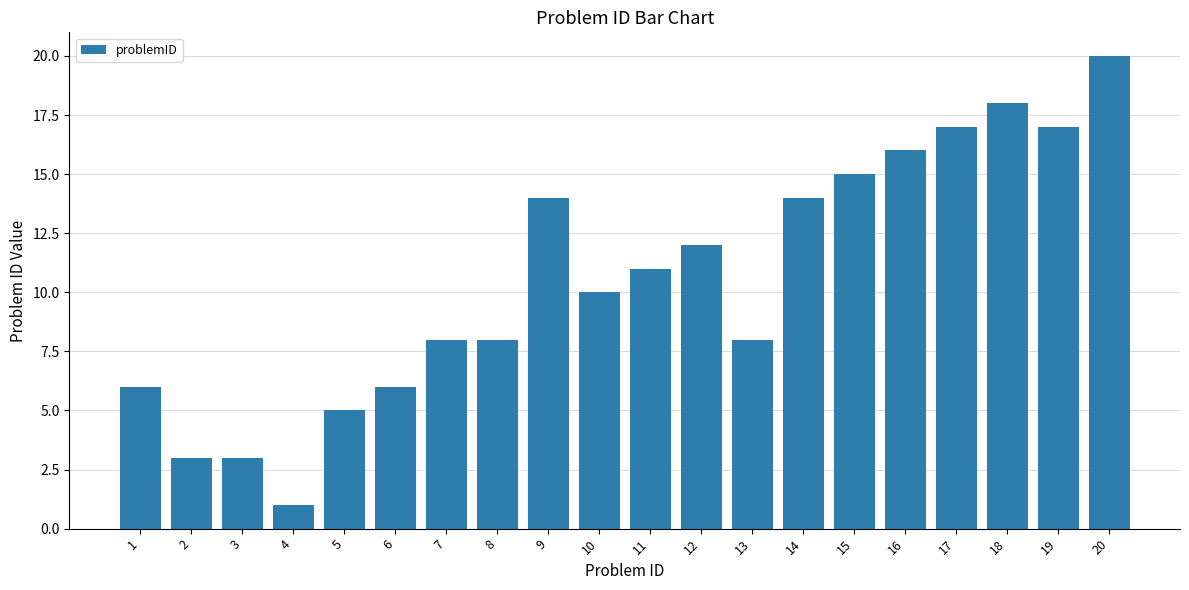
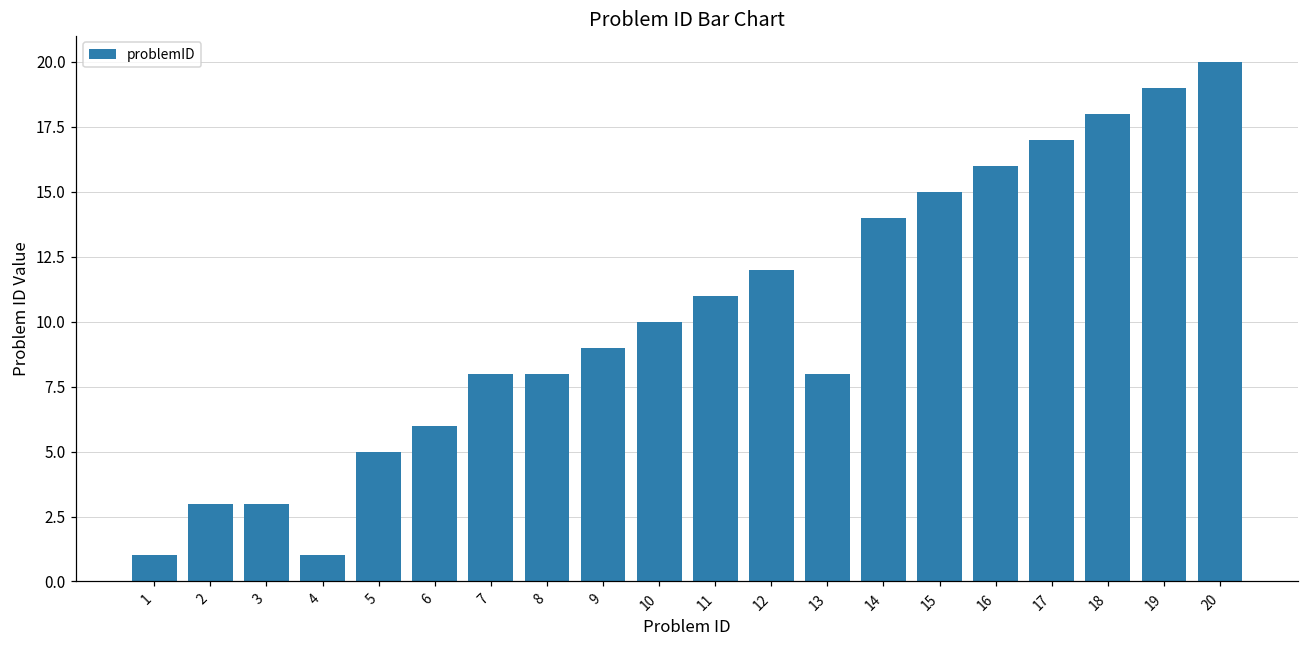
1: 6 -> 1
9: 14 -> 9
19: 17 -> 19
